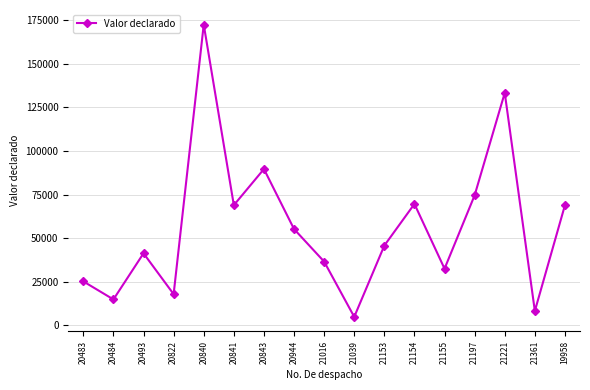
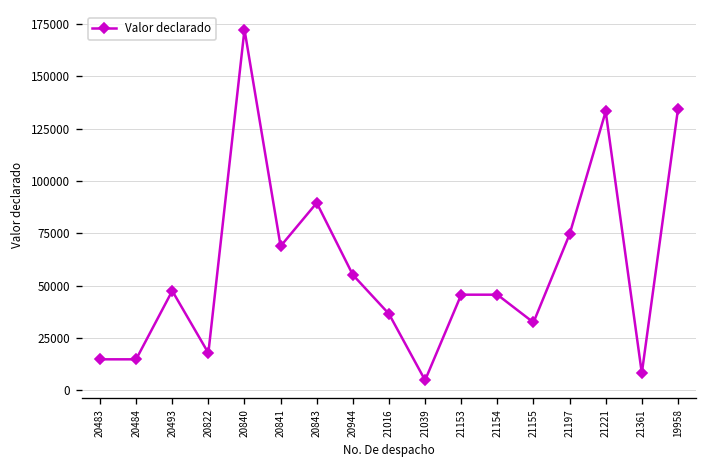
20483: 25000 -> 15000
20493: 41000 -> 48000
21154: 70000 -> 46000
19958: 69000 -> 134000
